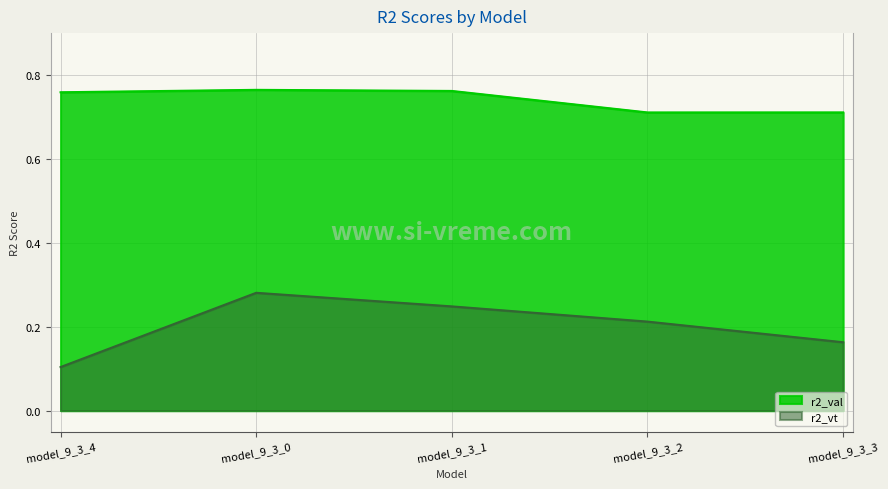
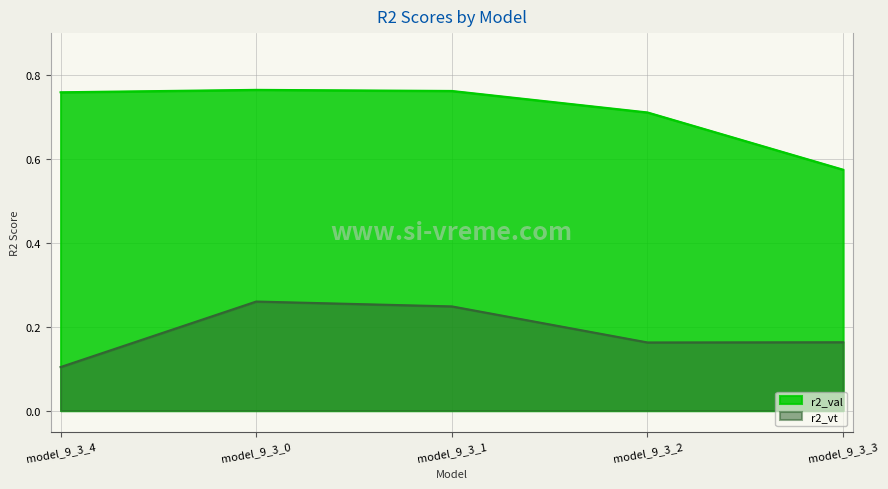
r2_vt, model_9_3_0: 0.28 -> 0.26
r2_vt, model_9_3_2: 0.21 -> 0.16
r2_val, model_9_3_3: 0.71 -> 0.57
